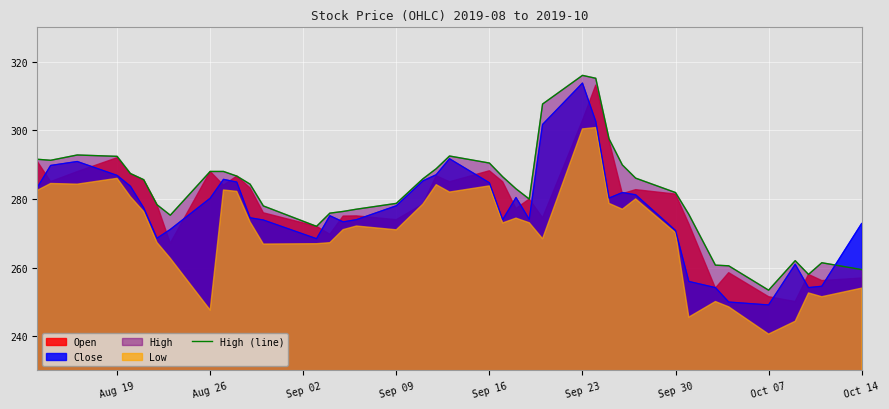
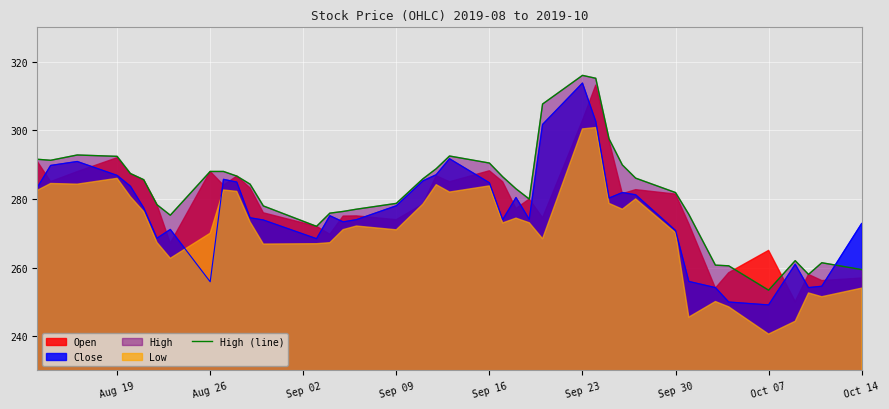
Close, Aug 26: 280 -> 256
Low, Aug 26: 248 -> 270
Open, Oct 07: 252 -> 265
